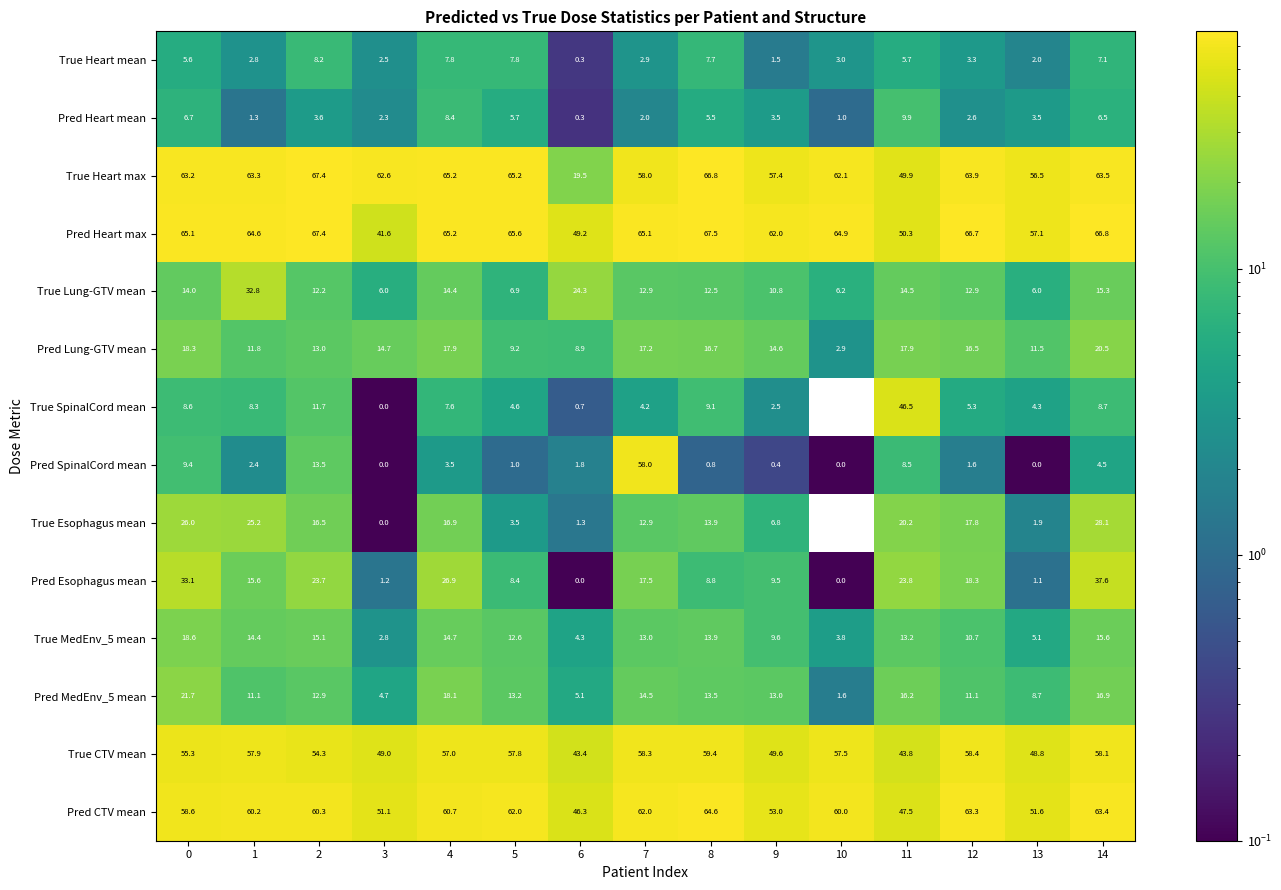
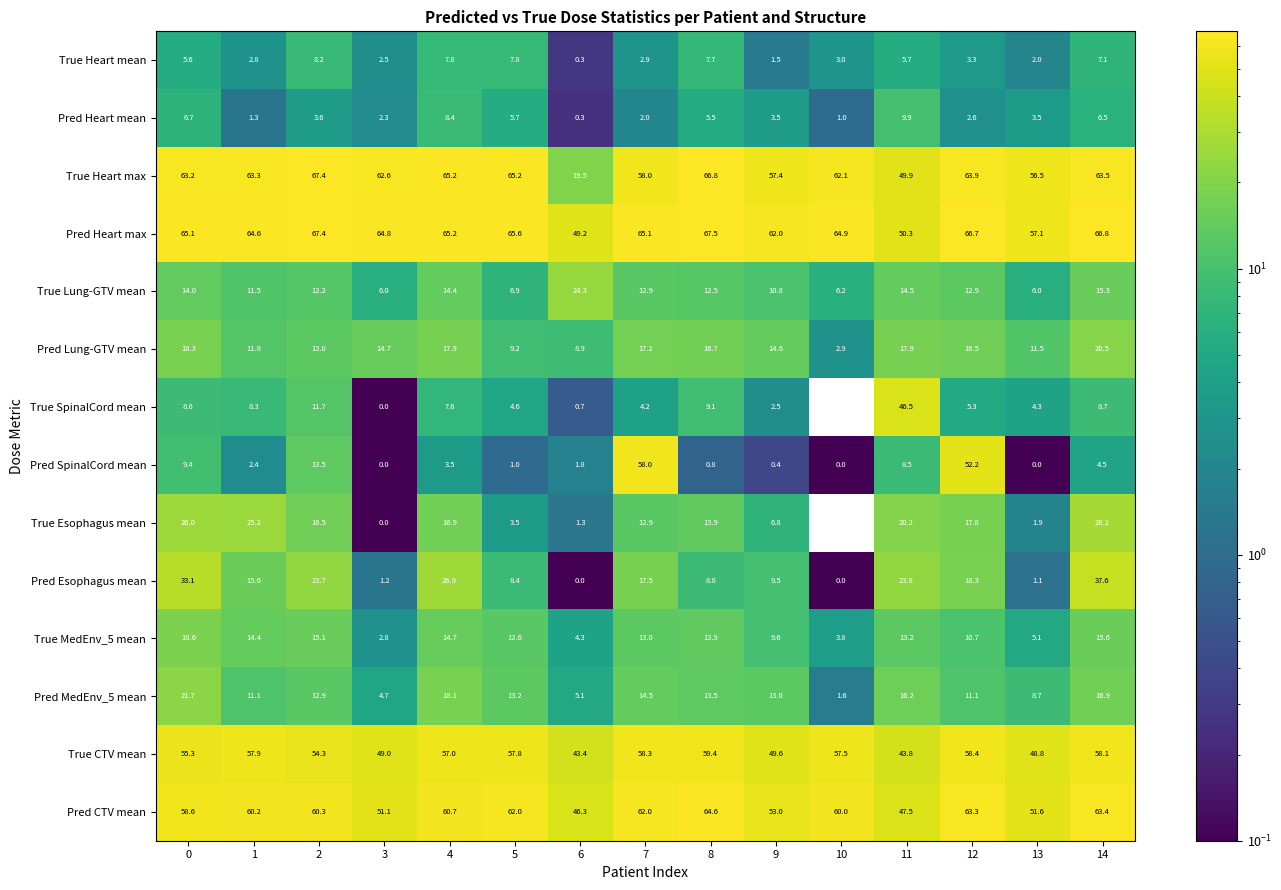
Pred Heart max, 3: 41.6 -> 64.8
True Lung-GTV mean, 1: 32.8 -> 11.5
Pred SpinalCord mean, 12: 1.6 -> 52.2
